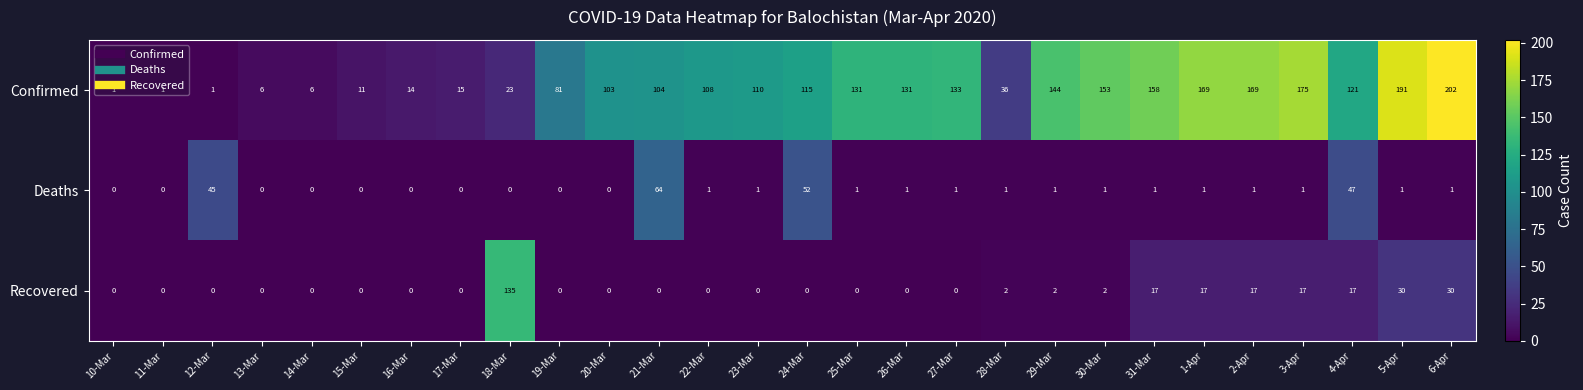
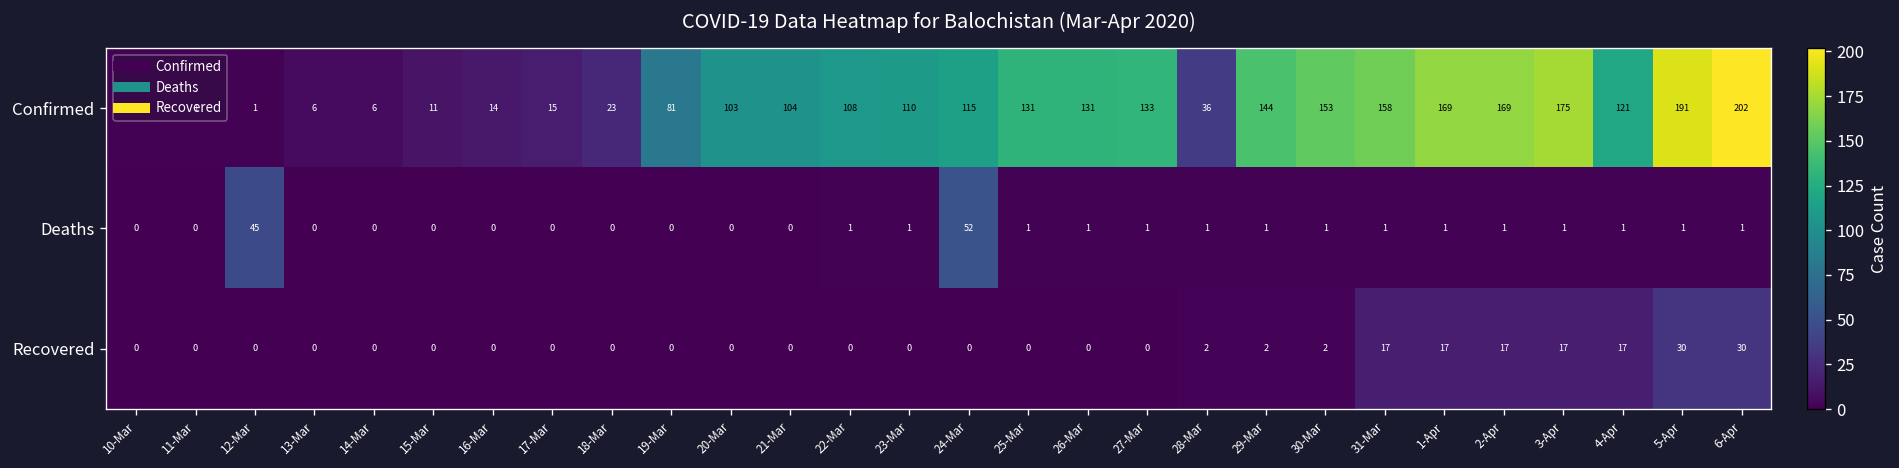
Deaths, 21-Mar: 64 -> 0
Deaths, 4-Apr: 47 -> 1
Recovered, 18-Mar: 135 -> 0
